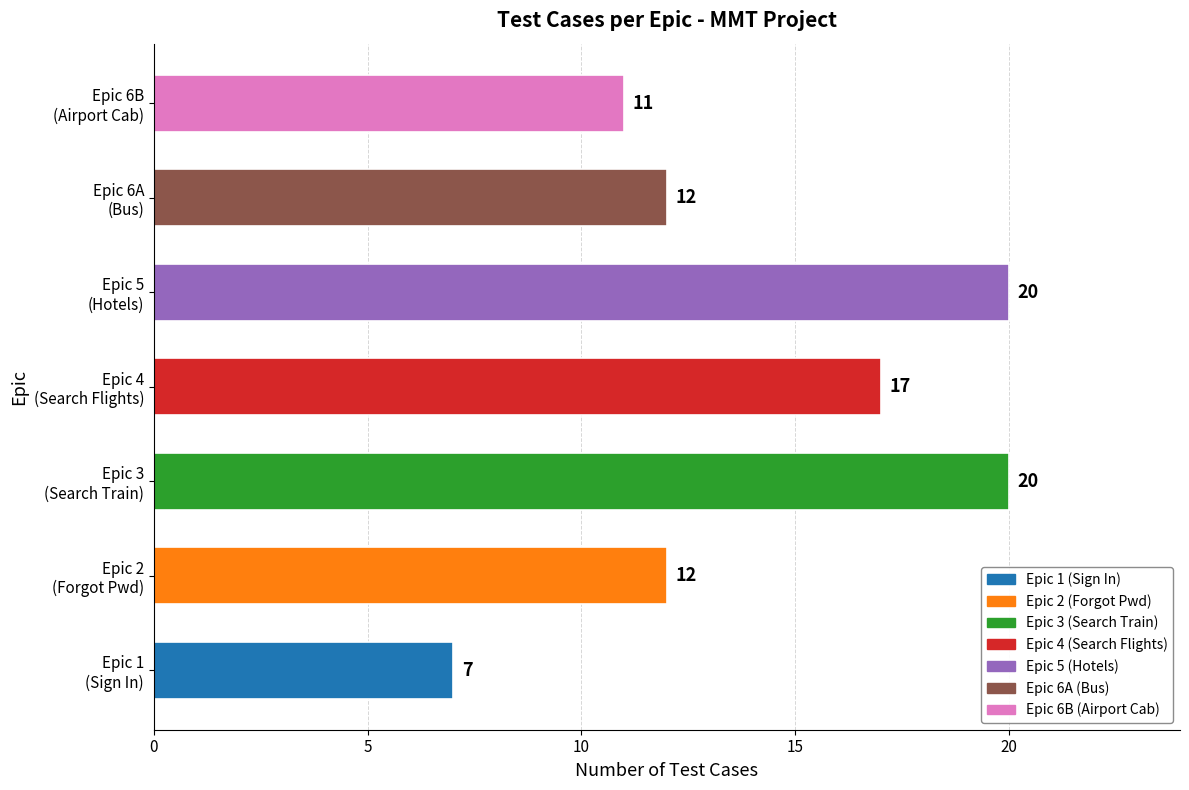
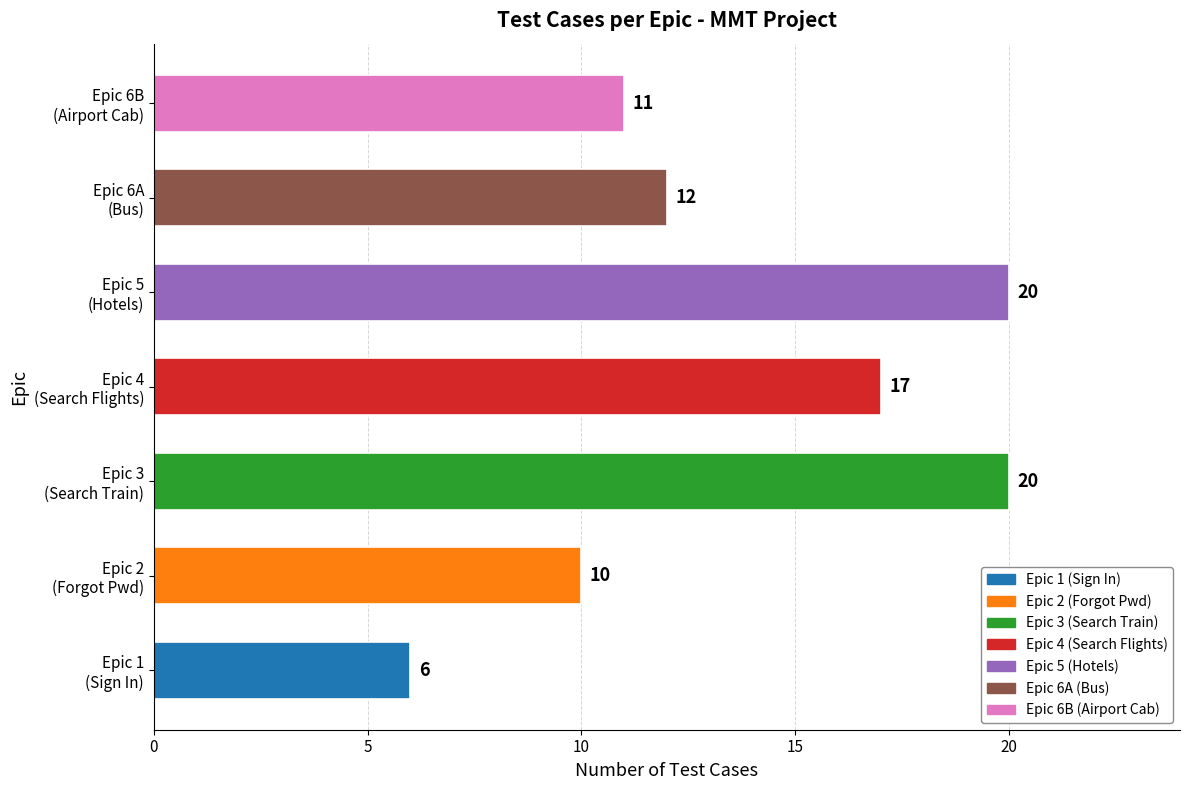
Epic 2 (Forgot Pwd): 12 -> 10
Epic 1 (Sign In): 7 -> 6
